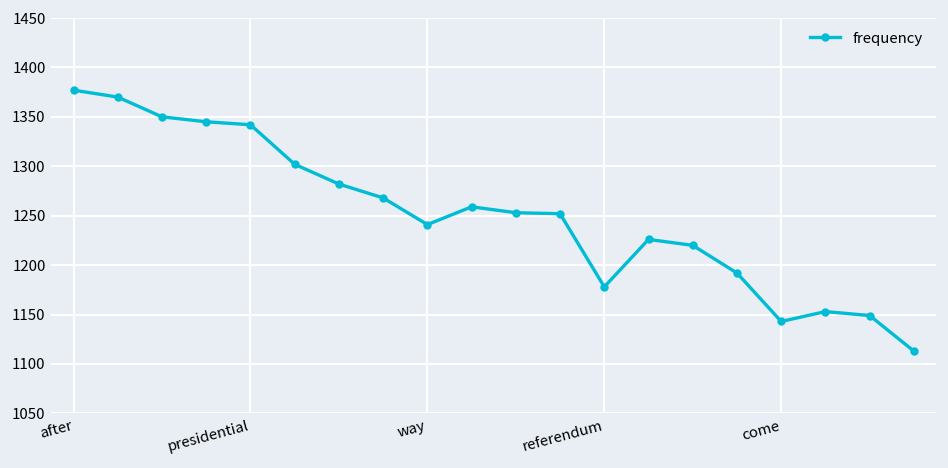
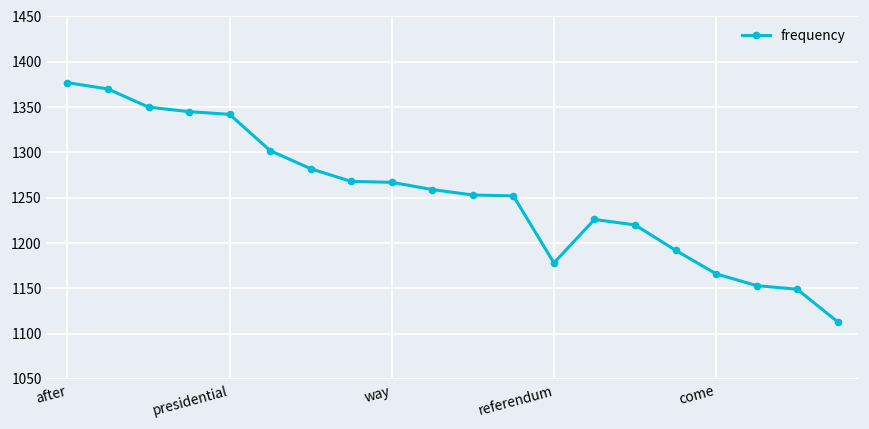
way: 1240 -> 1270
come: 1140 -> 1170
